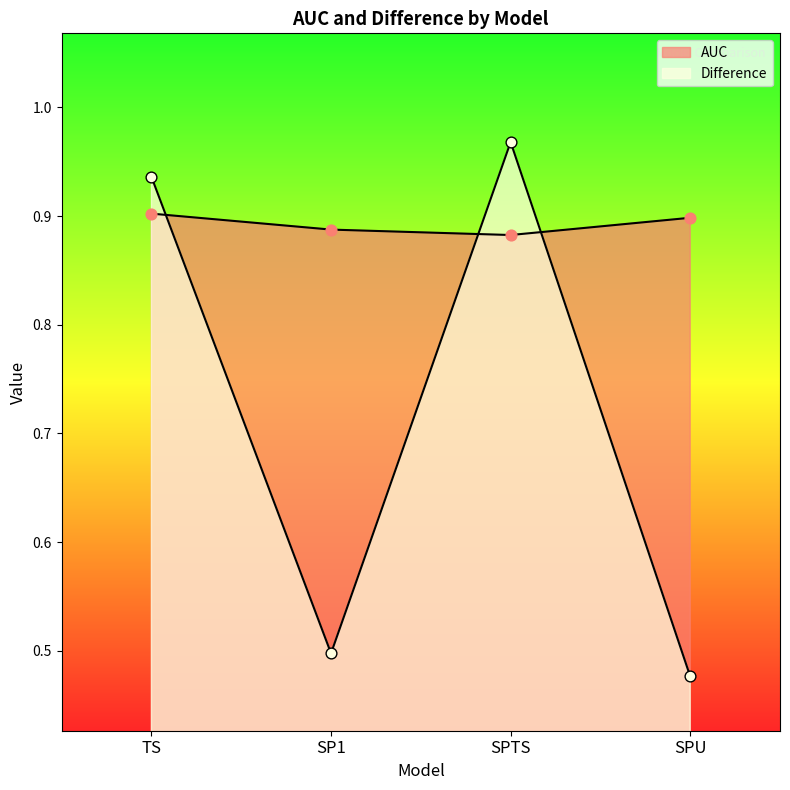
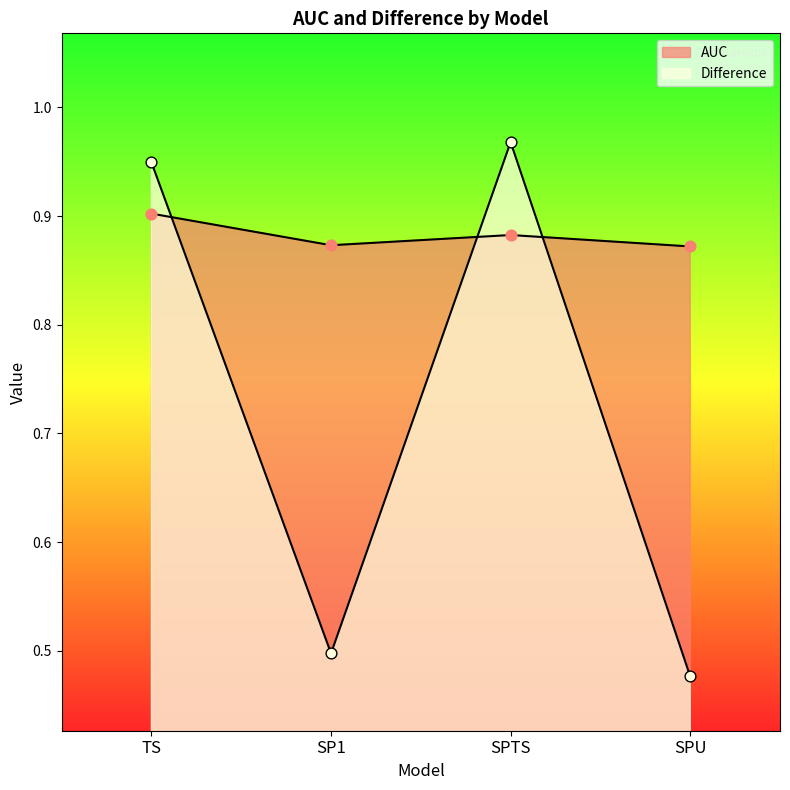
Difference, TS: 0.936 -> 0.950
AUC, SP1: 0.888 -> 0.873
AUC, SPU: 0.898 -> 0.872
